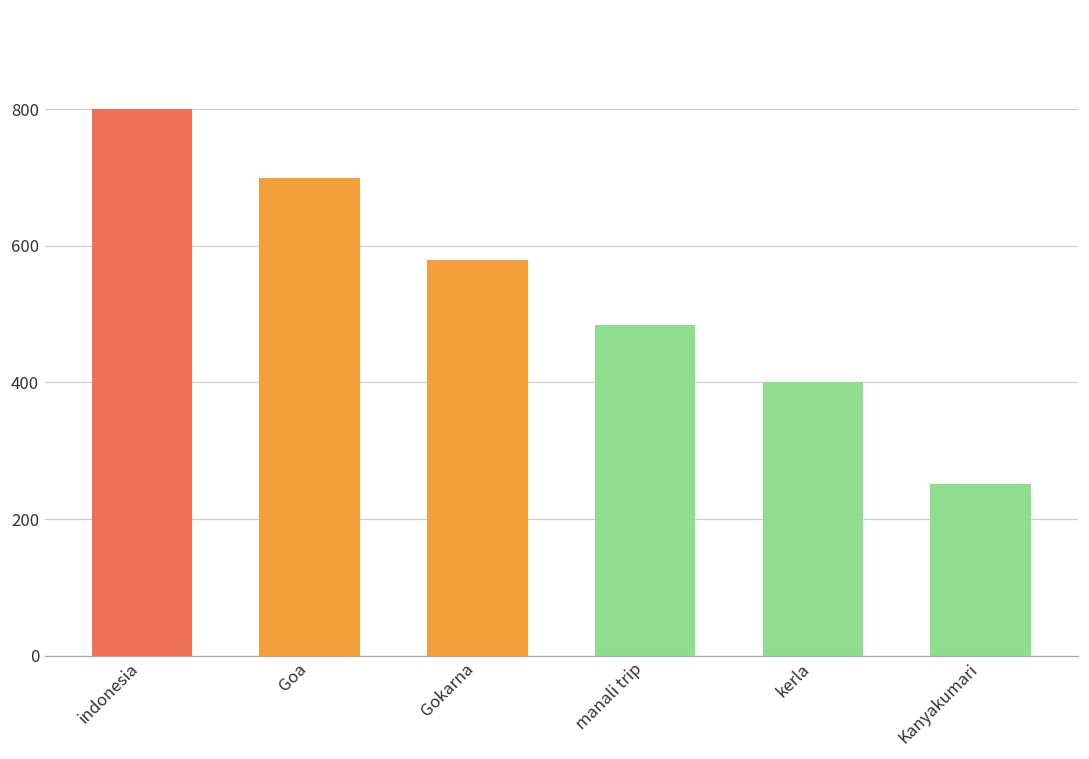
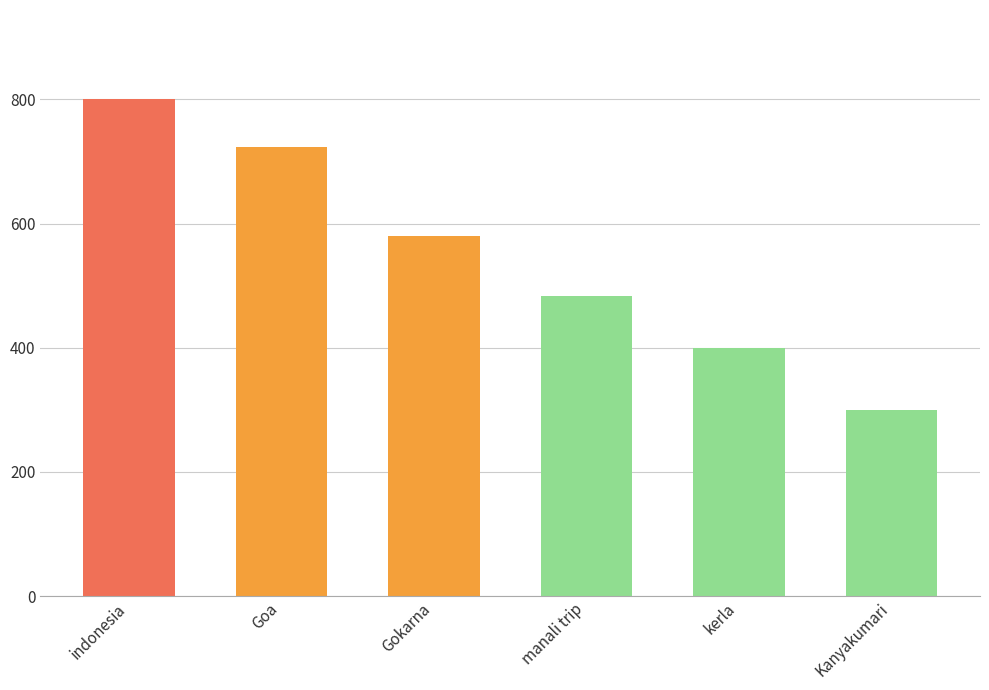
Goa: 700 -> 720
Kanyakumari: 250 -> 300
